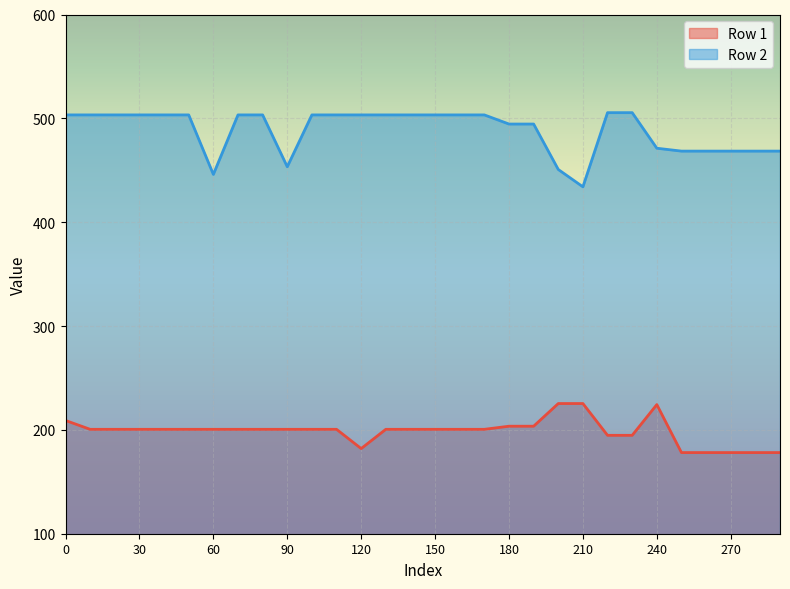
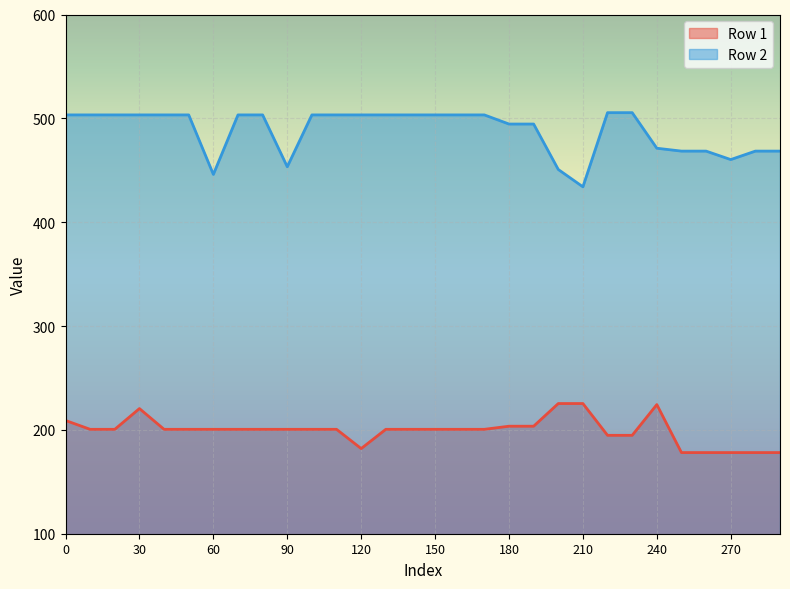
Row 1, 30: 201 -> 221
Row 2, 270: 468 -> 460
